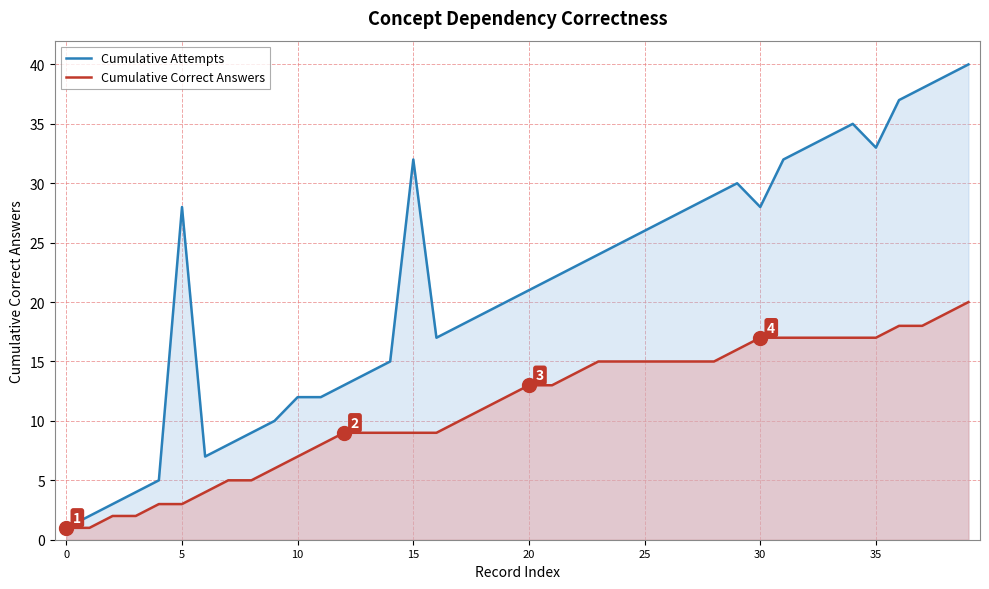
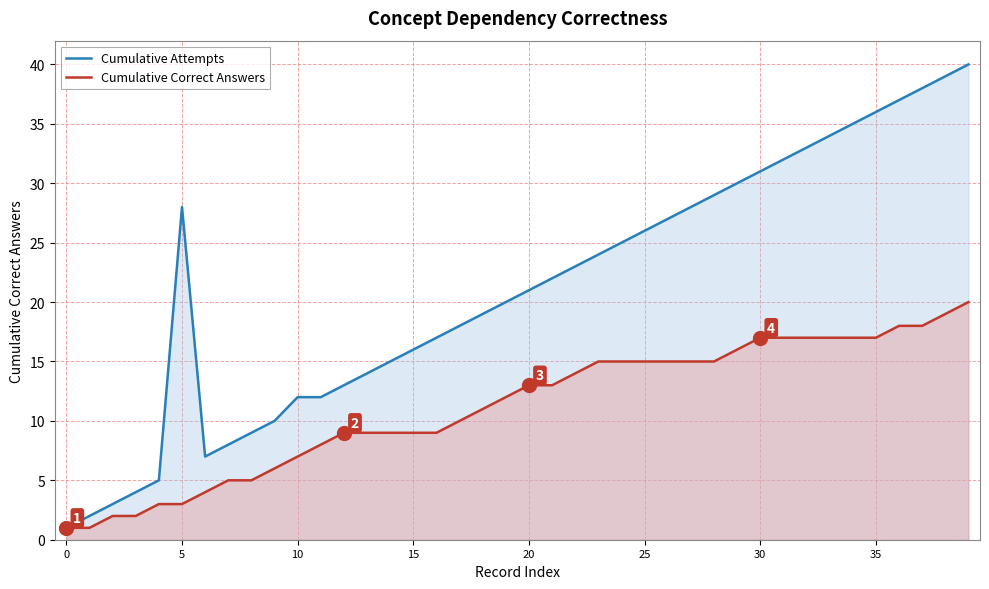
Cumulative Attempts, 15: 32 -> 16
Cumulative Attempts, 30: 28 -> 31
Cumulative Attempts, 35: 33 -> 36
